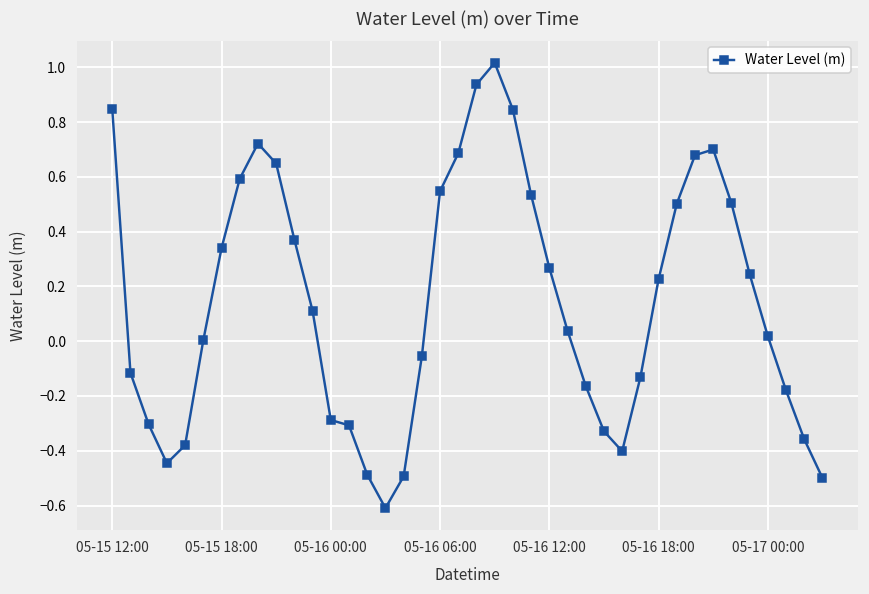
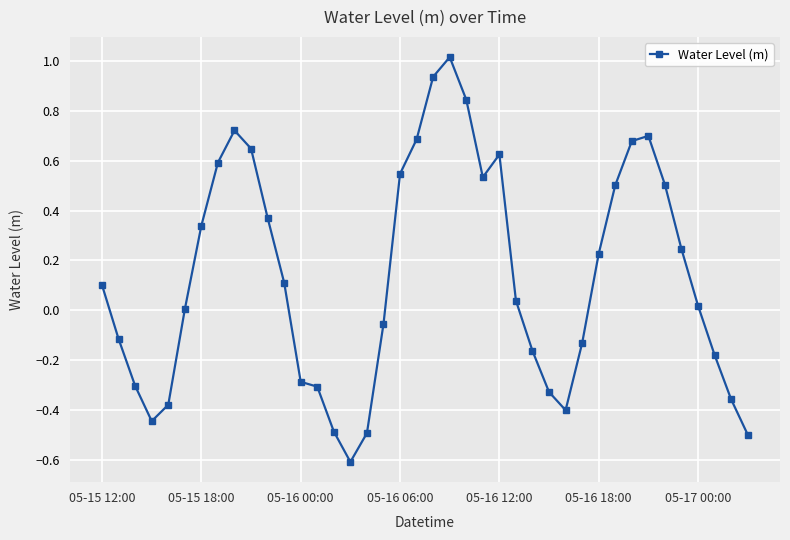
05-15 12:00: 0.85 -> 0.10
05-16 12:00: 0.27 -> 0.63
